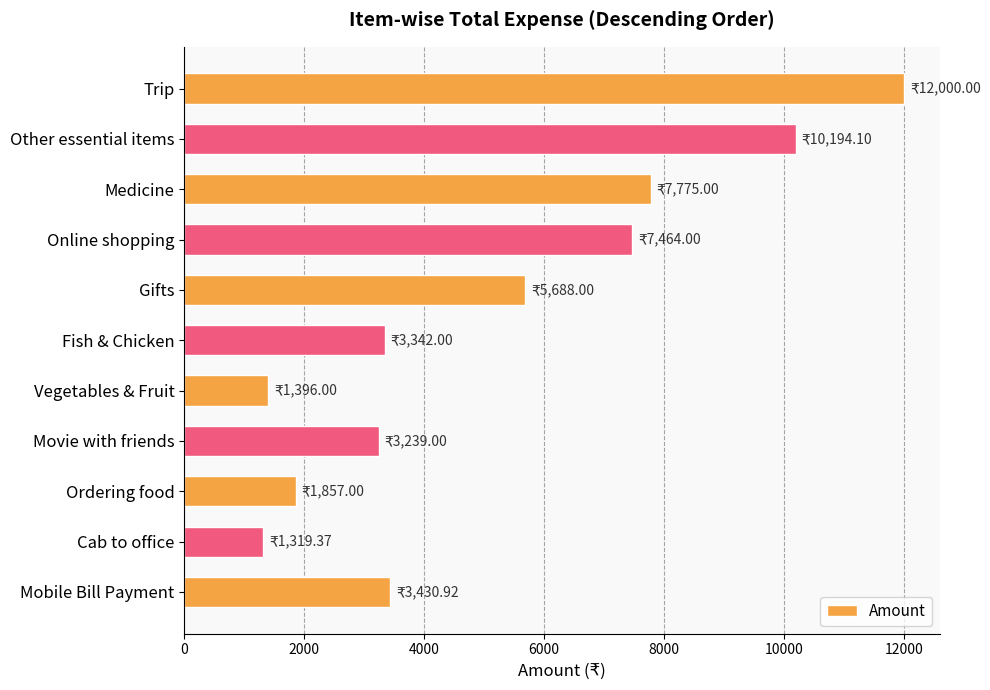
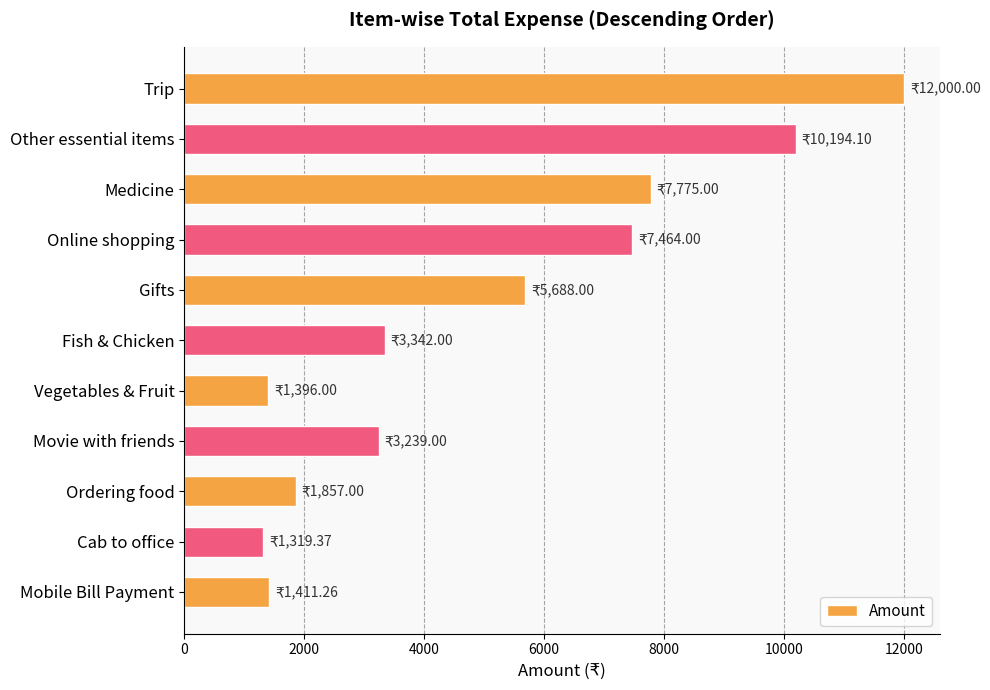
Mobile Bill Payment: 3,430.92 -> 1,411.26
